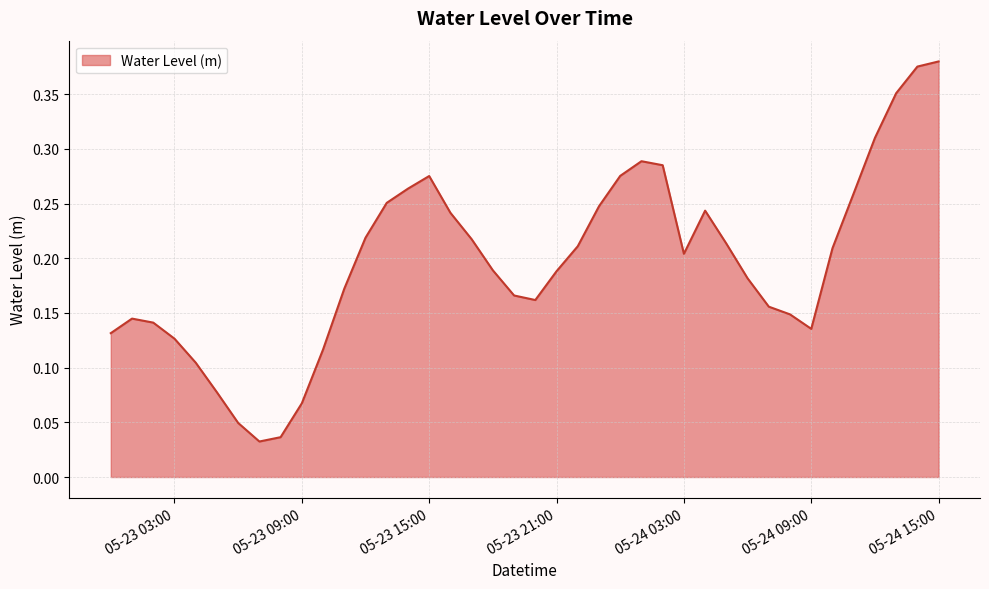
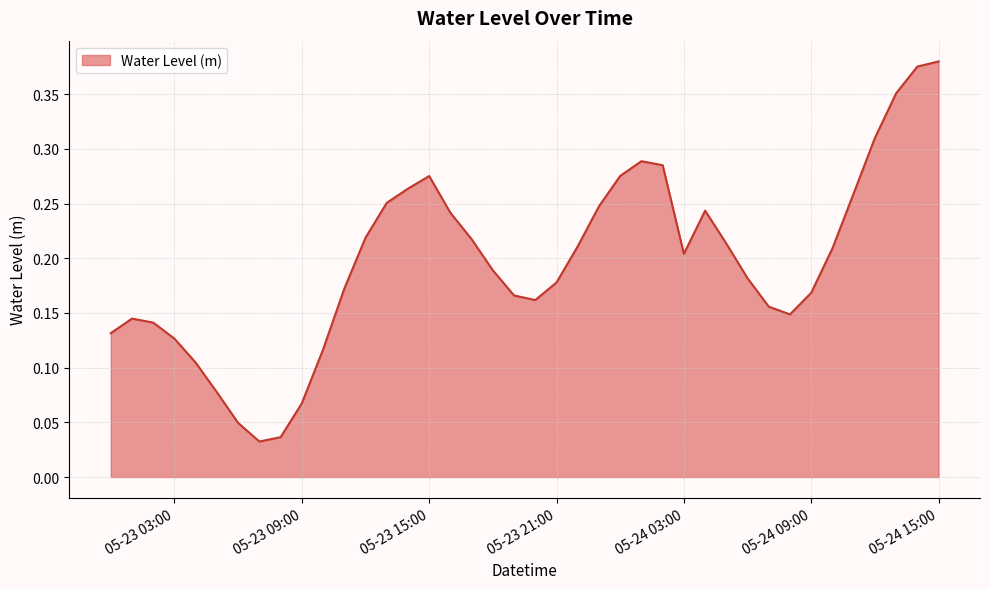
05-23 21:00: 0.188 -> 0.178
05-24 09:00: 0.135 -> 0.168
